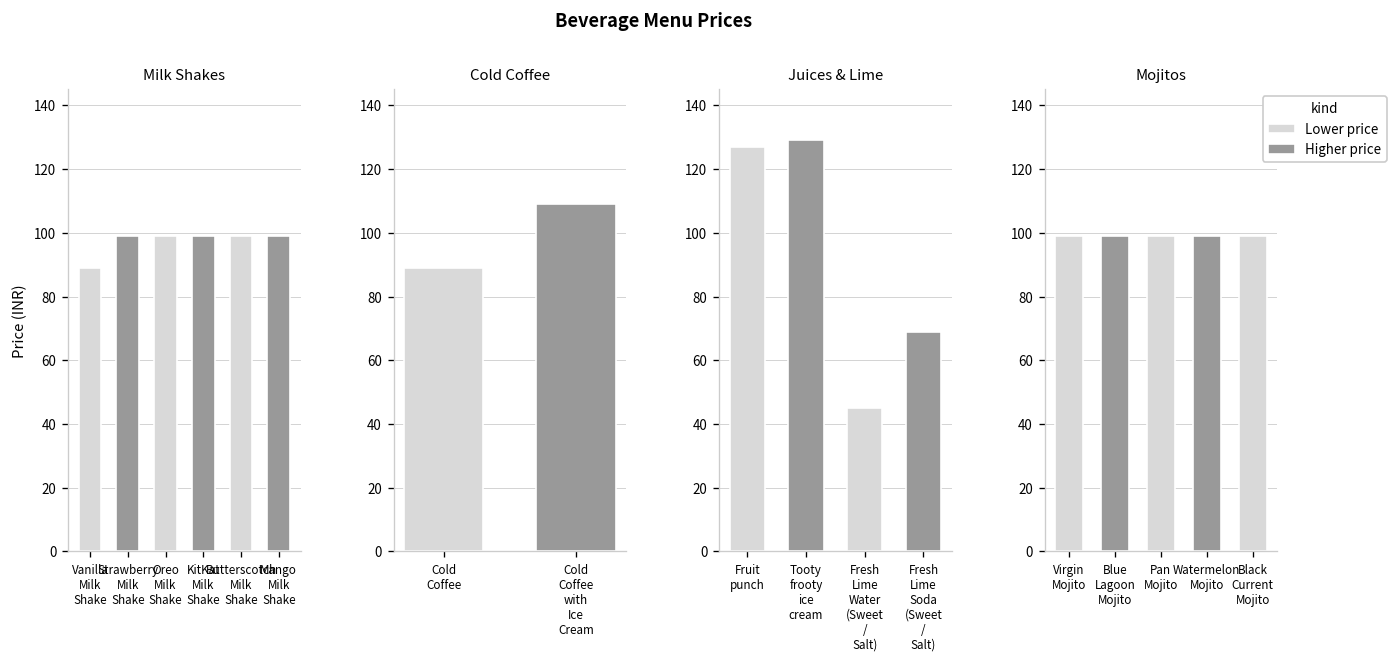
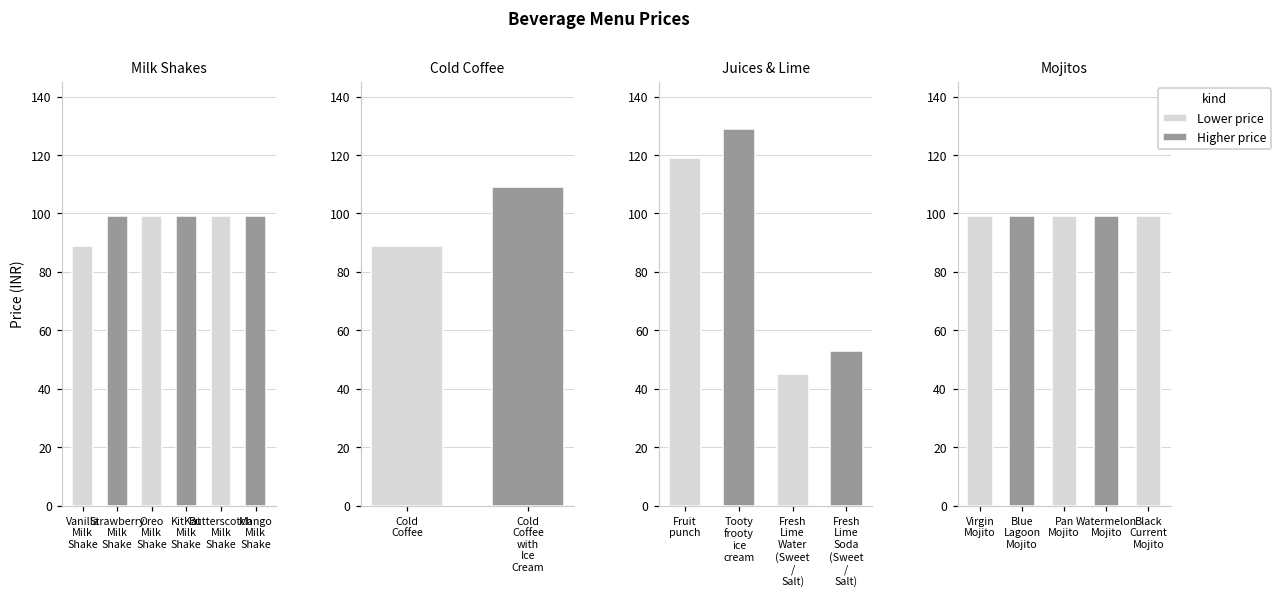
Juices & Lime, Fruit punch: 127 -> 119
Juices & Lime, Fresh Lime Soda (Sweet / Salt): 69 -> 53
